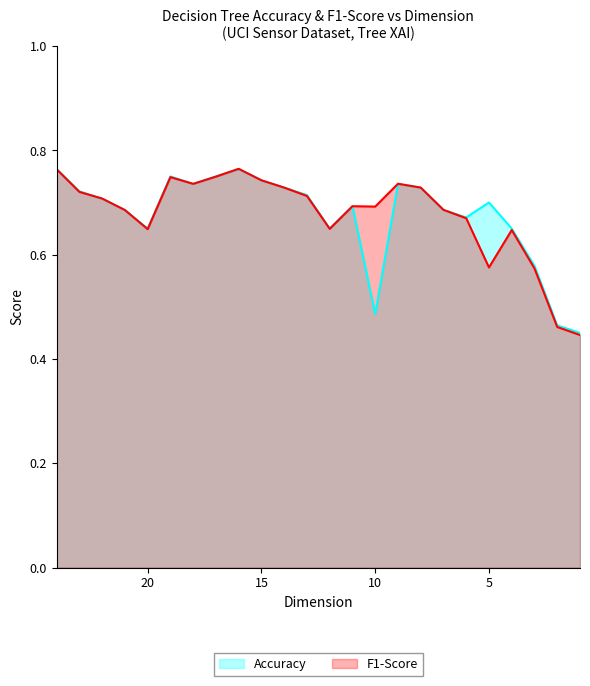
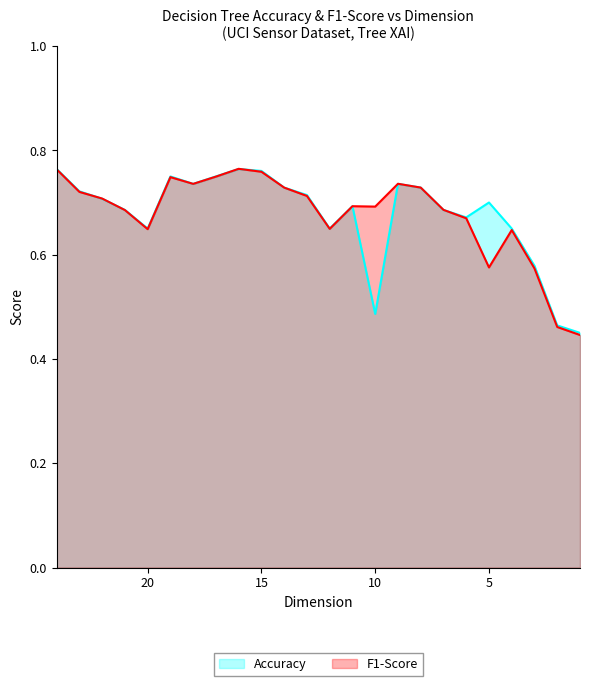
Accuracy, 15: 0.74 -> 0.76
F1-Score, 15: 0.74 -> 0.76
